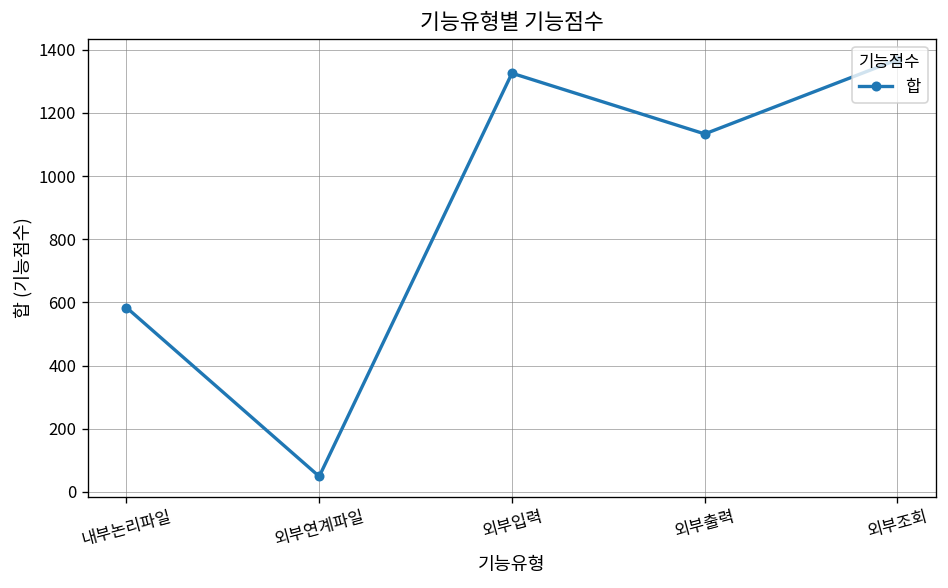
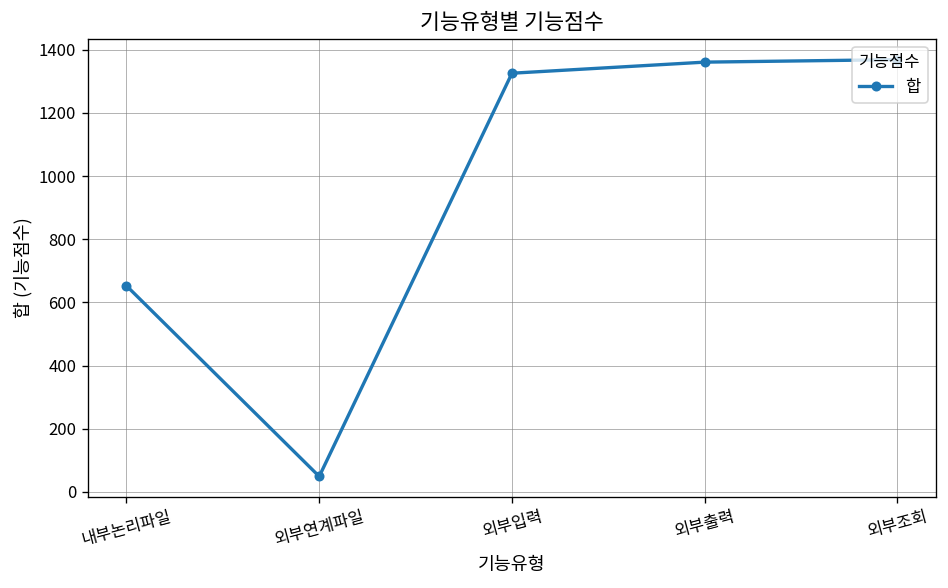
내부논리파일: 580 -> 650
외부출력: 1130 -> 1360
